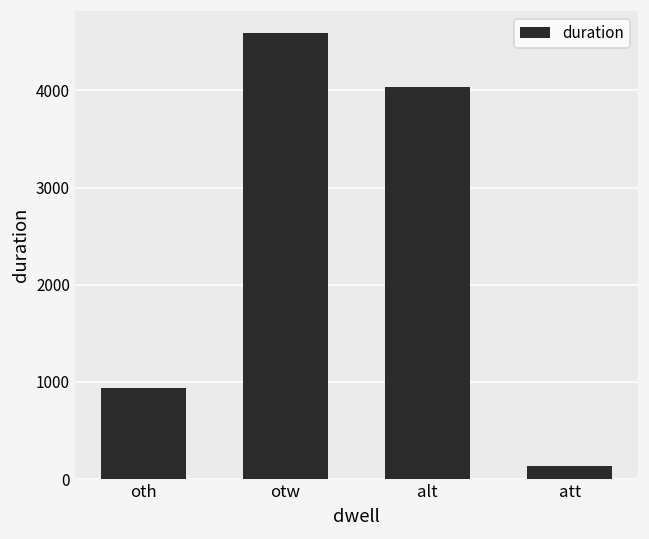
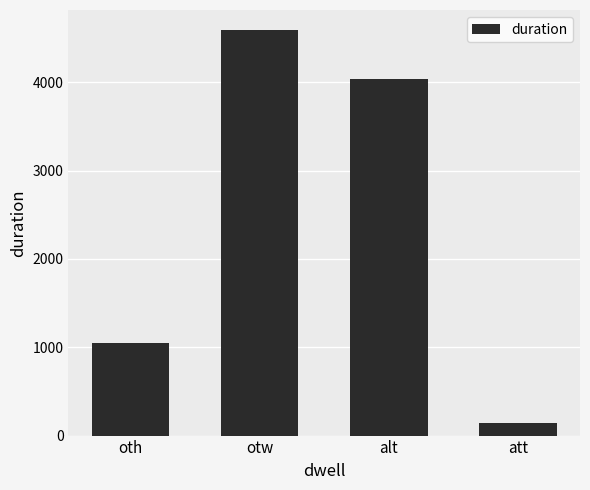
oth: 900 -> 1100
